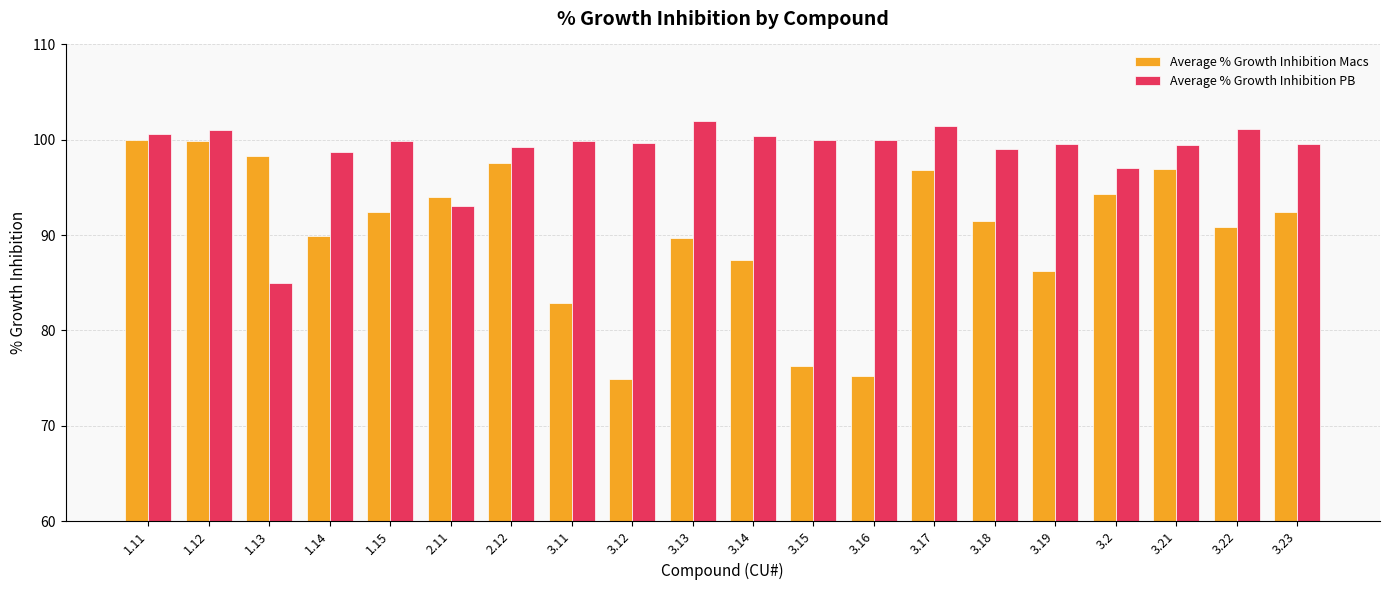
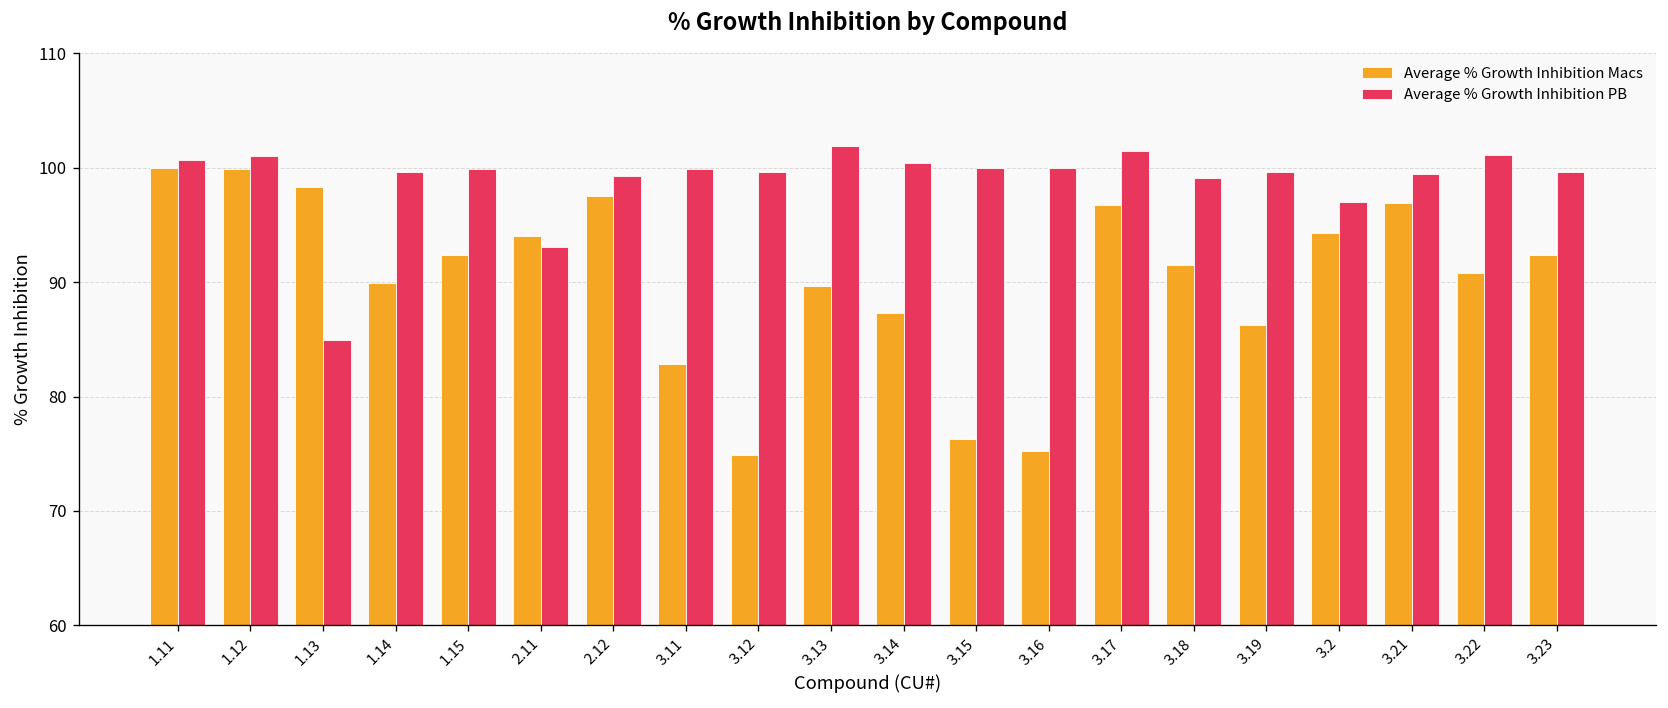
Average % Growth Inhibition PB, 1.14: 99 -> 100
